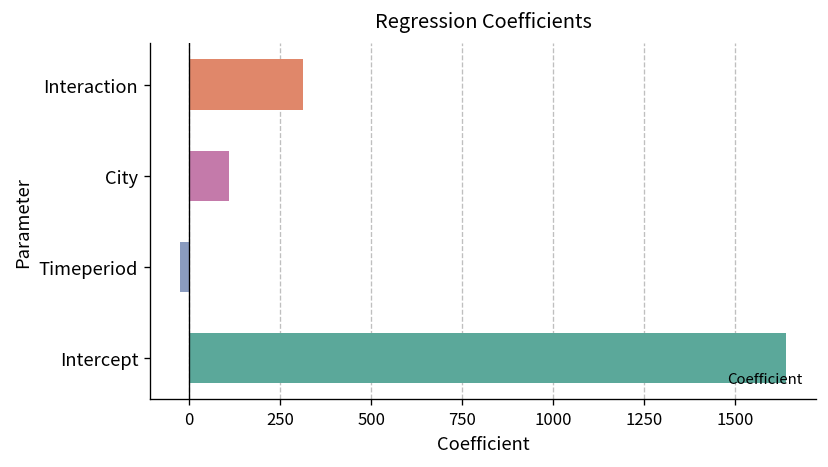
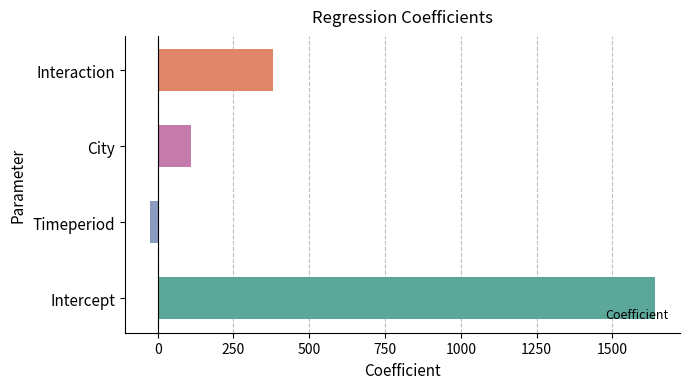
Interaction: 310 -> 380
